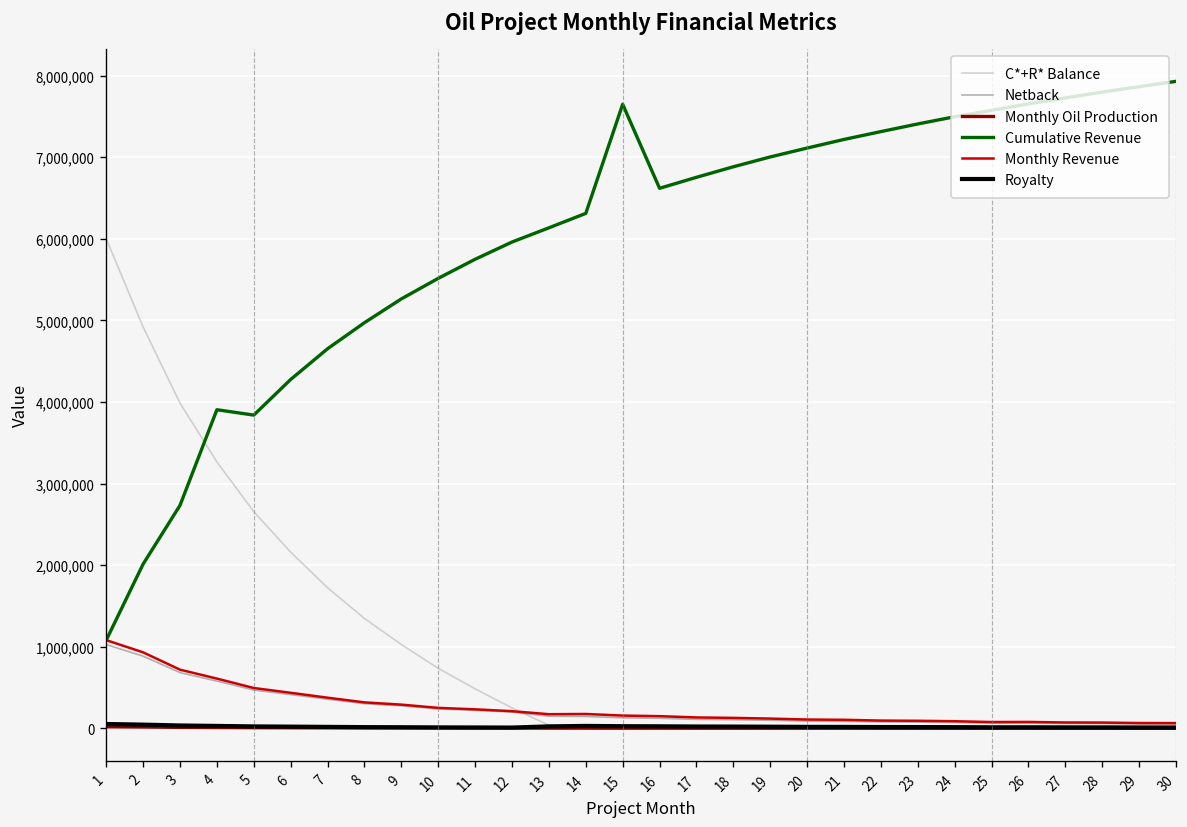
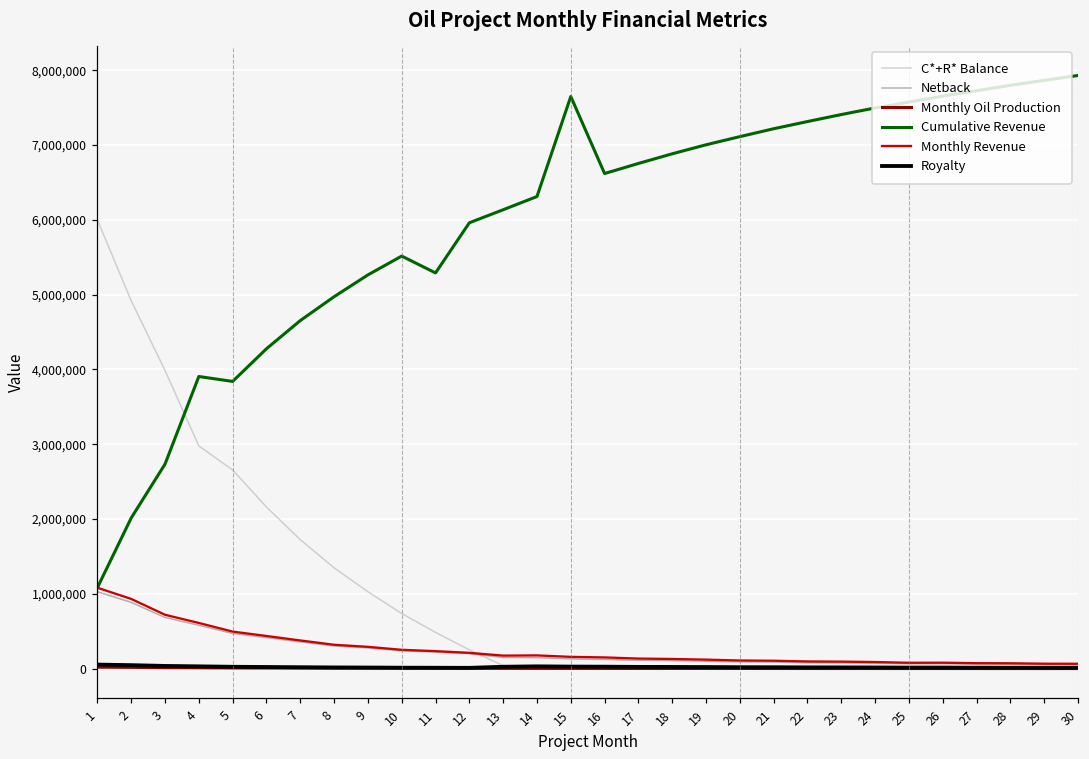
C*+R* Balance, 4: 3,300,000 -> 3,000,000
Cumulative Revenue, 11: 5,700,000 -> 5,300,000
